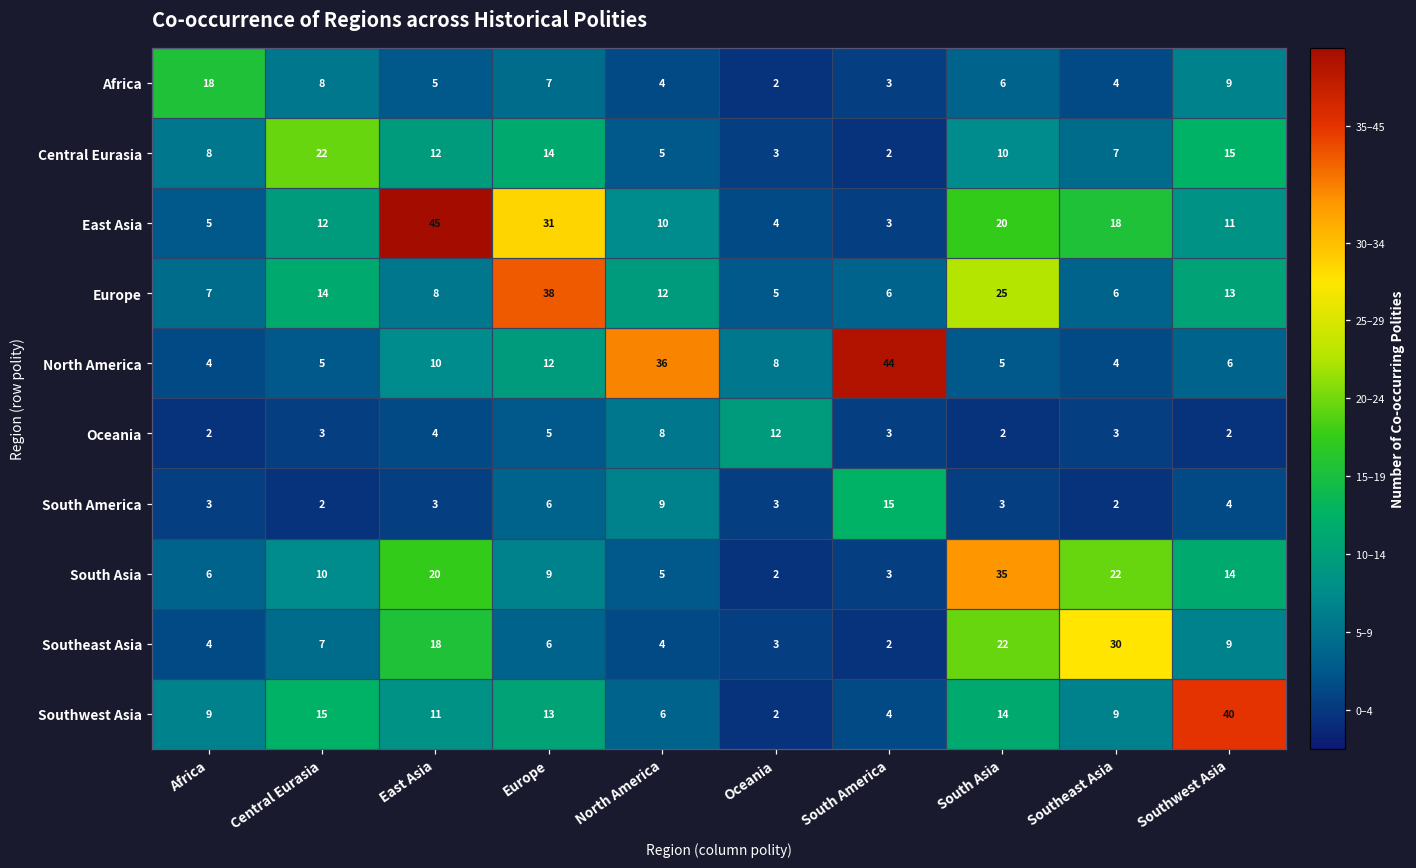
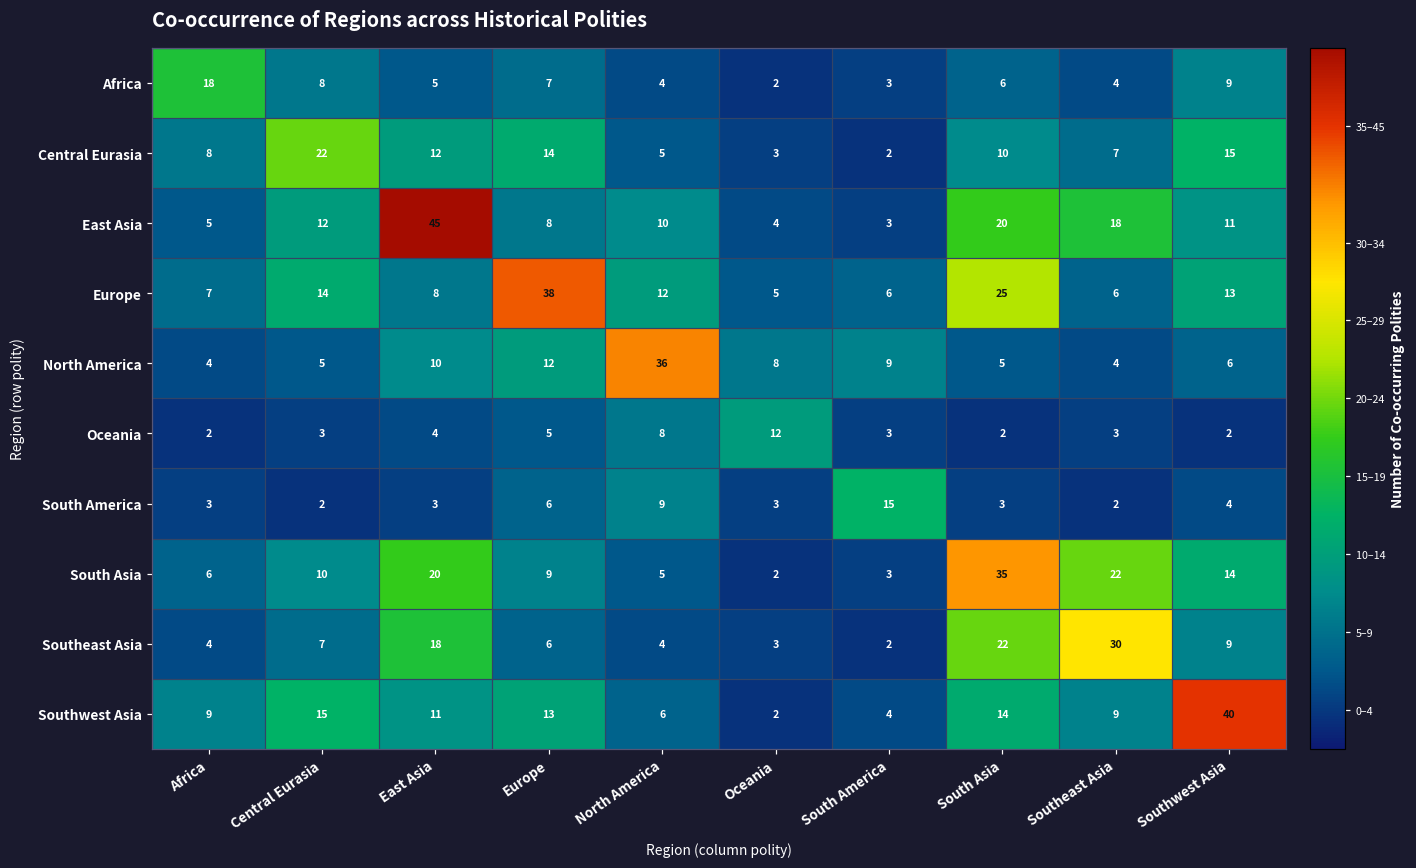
East Asia, Europe: 31 -> 8
North America, South America: 44 -> 9
